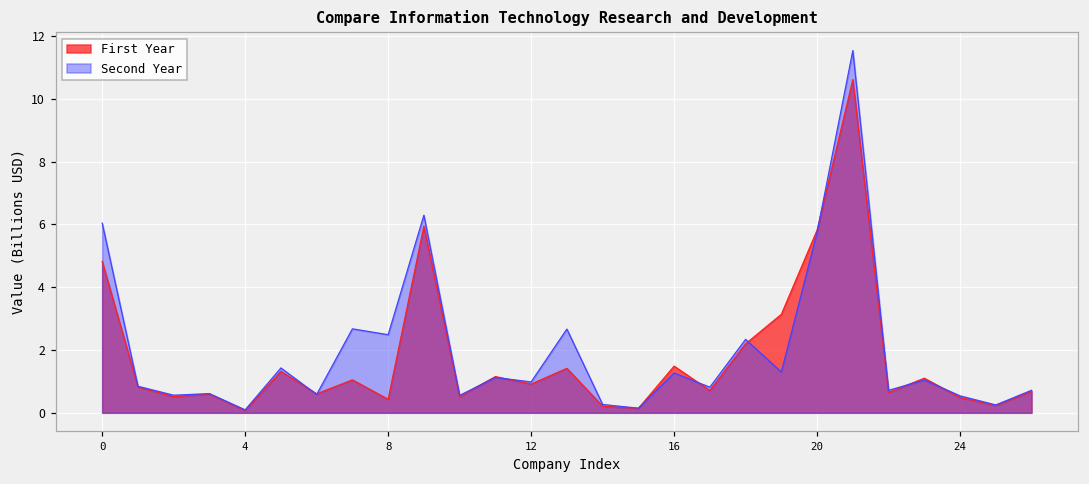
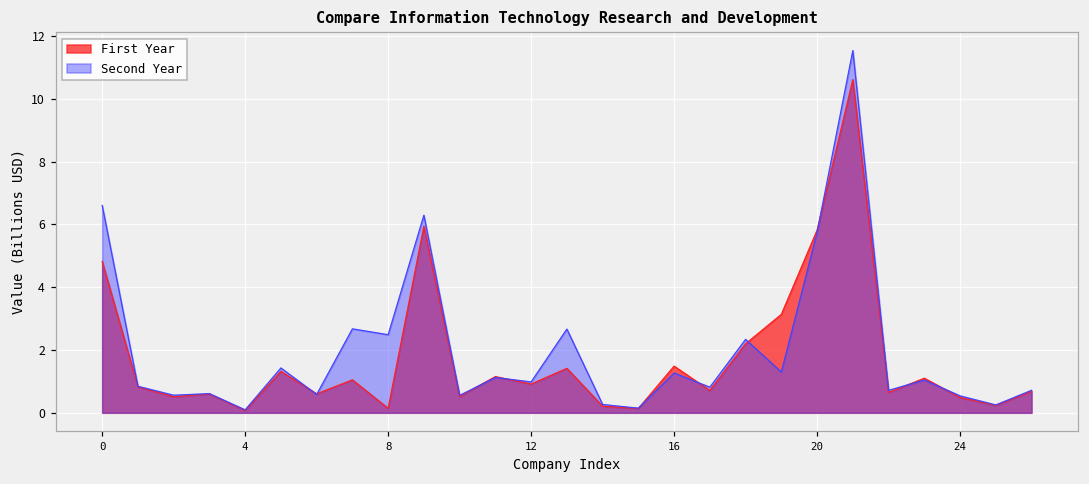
Second Year, 0: 6.0 -> 6.6
First Year, 8: 0.4 -> 0.1
